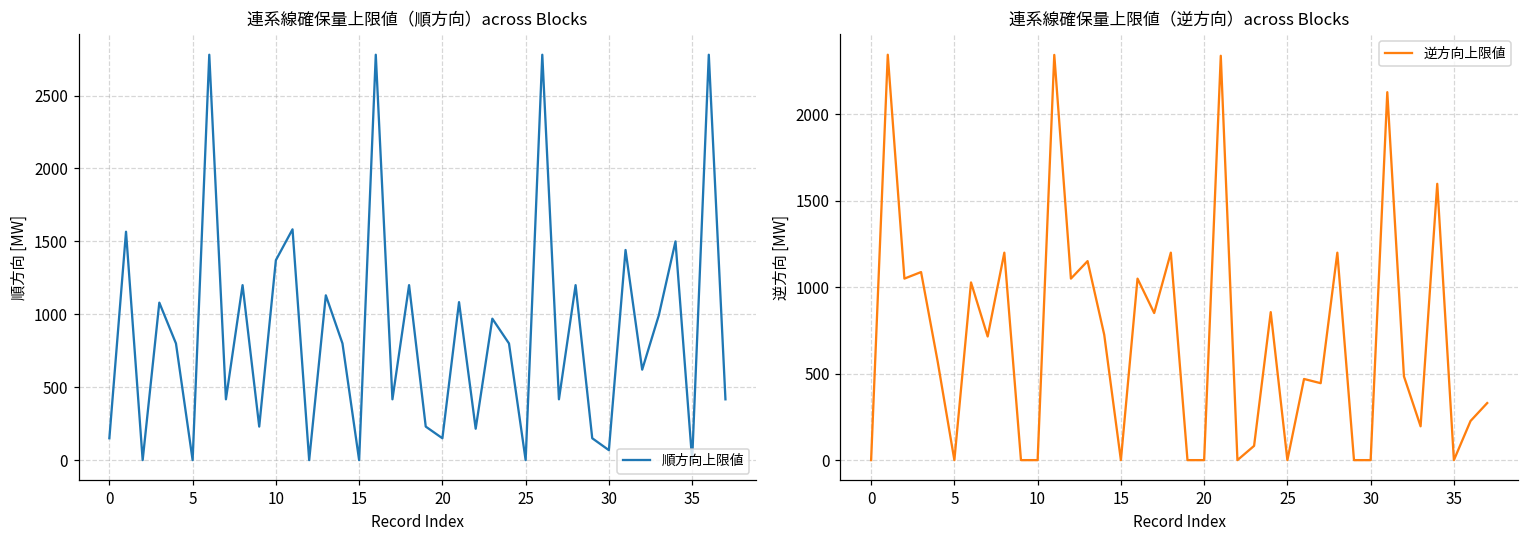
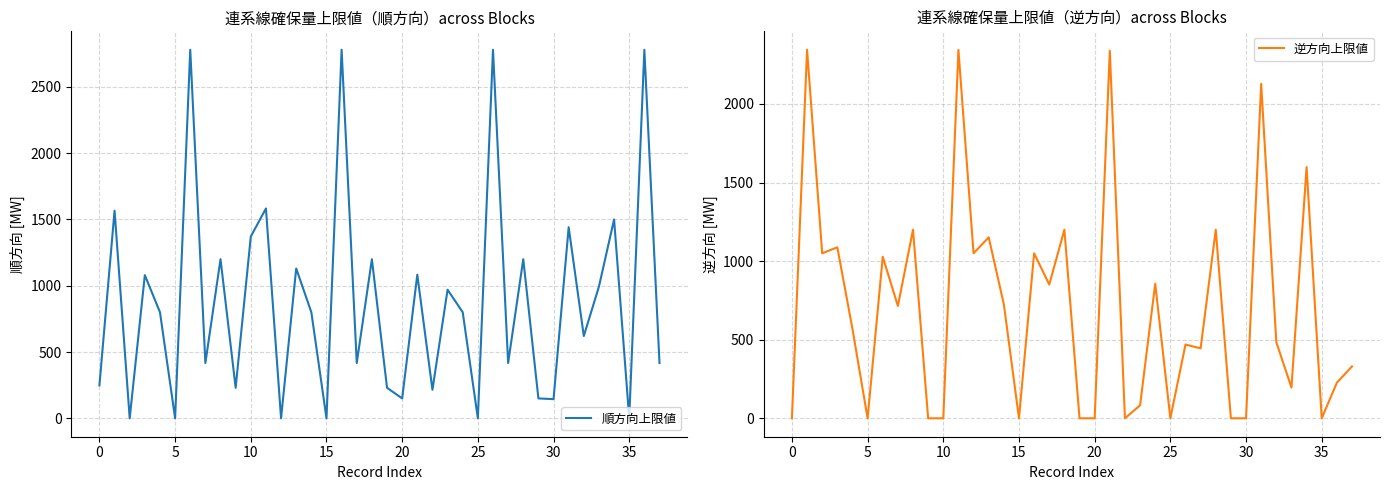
連系線確保量上限値（順方向）across Blocks, 0: 150 -> 250
連系線確保量上限値（順方向）across Blocks, 30: 70 -> 140
